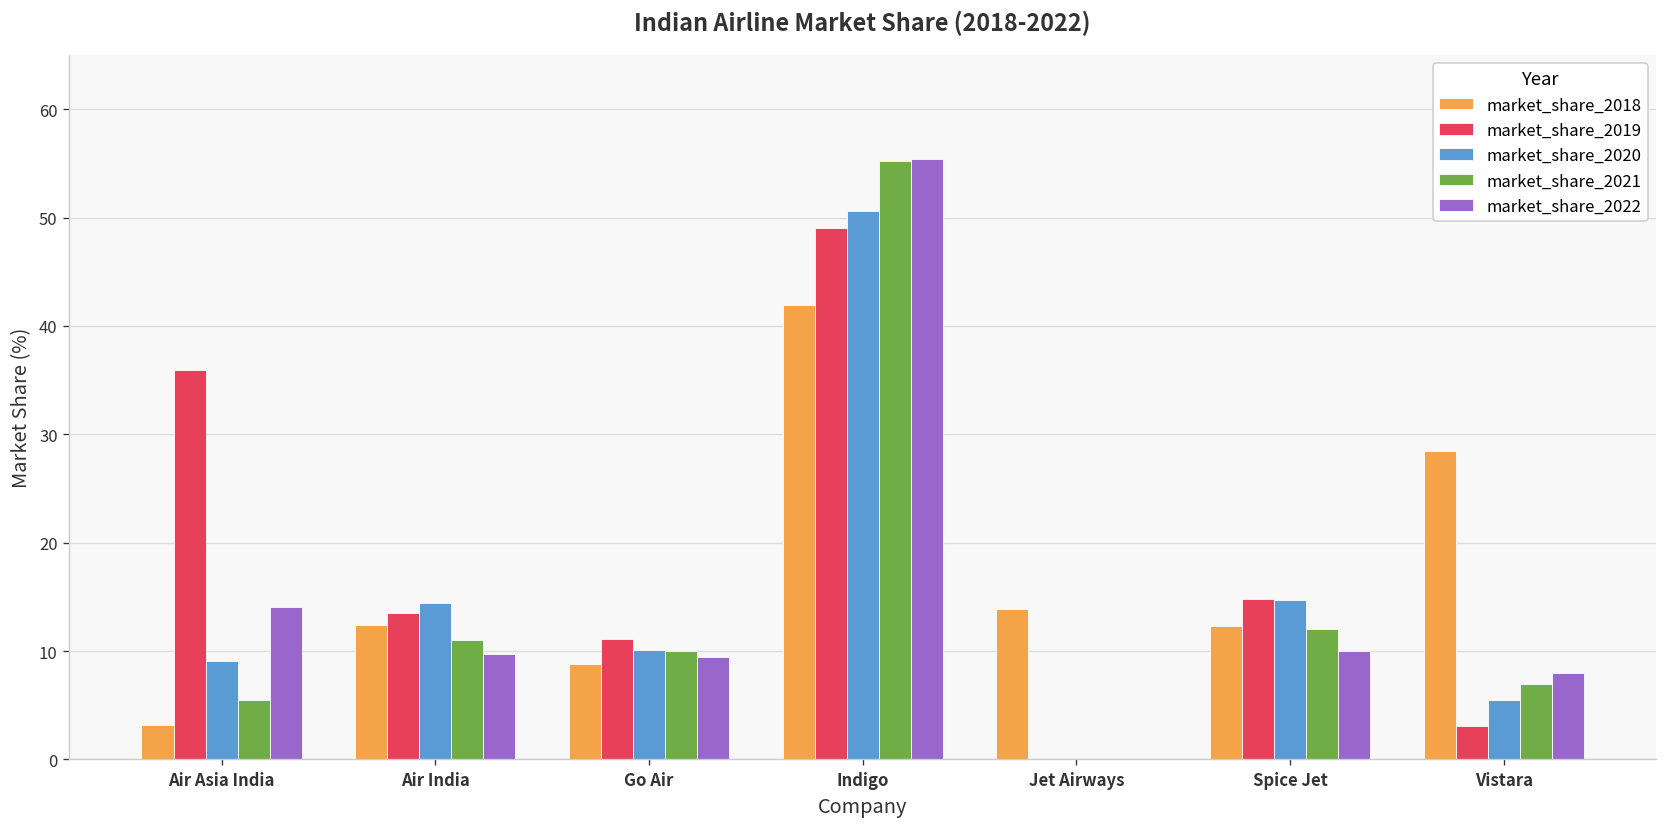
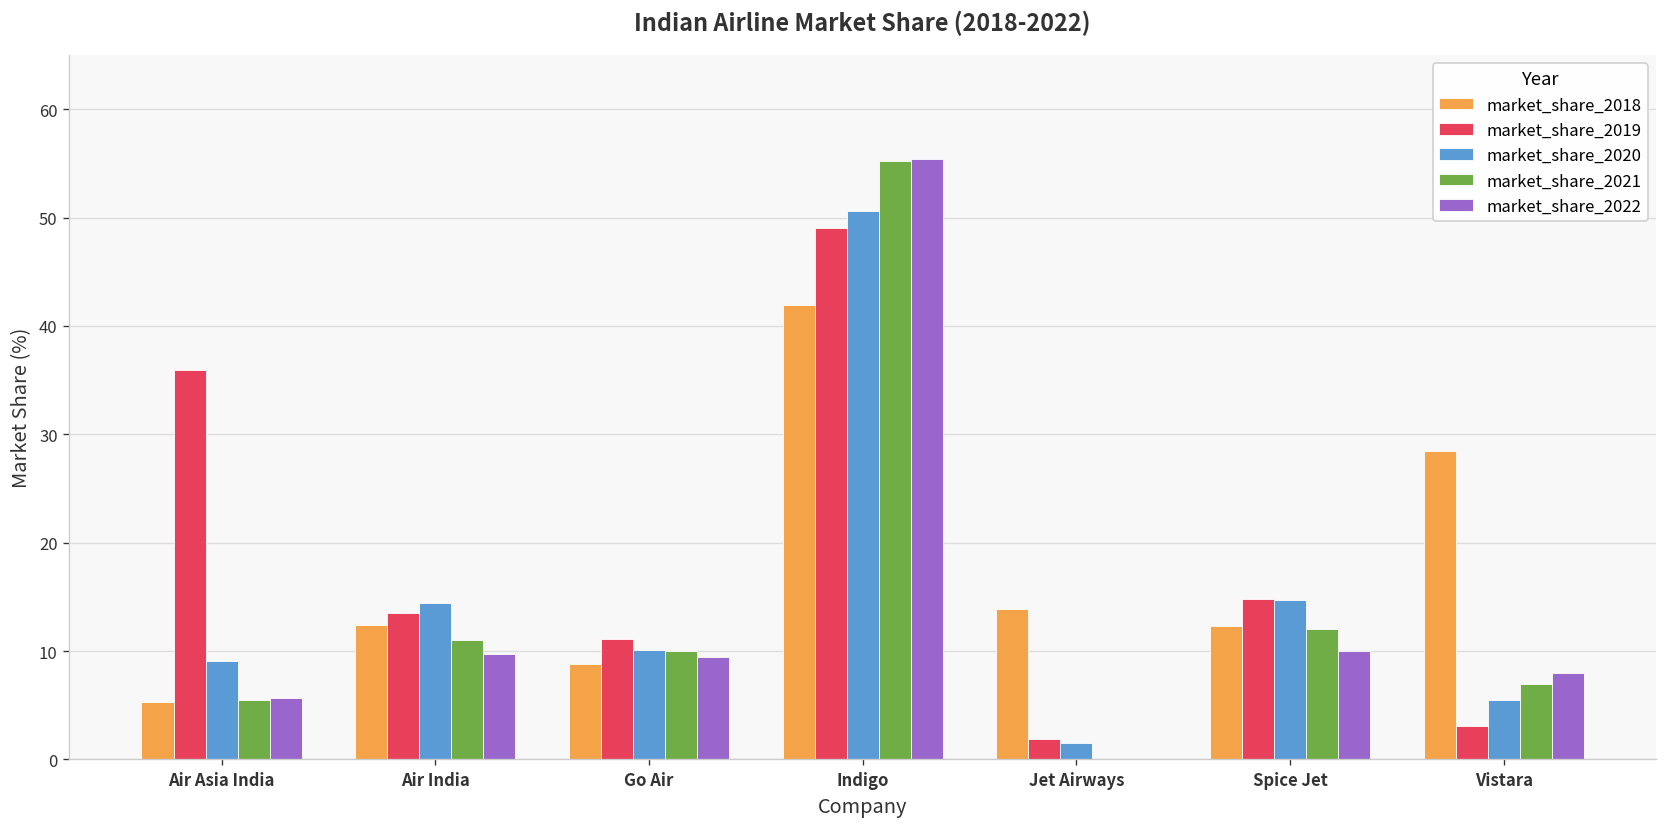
market_share_2018, Air Asia India: 3 -> 5
market_share_2022, Air Asia India: 14 -> 6
market_share_2019, Jet Airways: 0 -> 2
market_share_2020, Jet Airways: 0 -> 2
